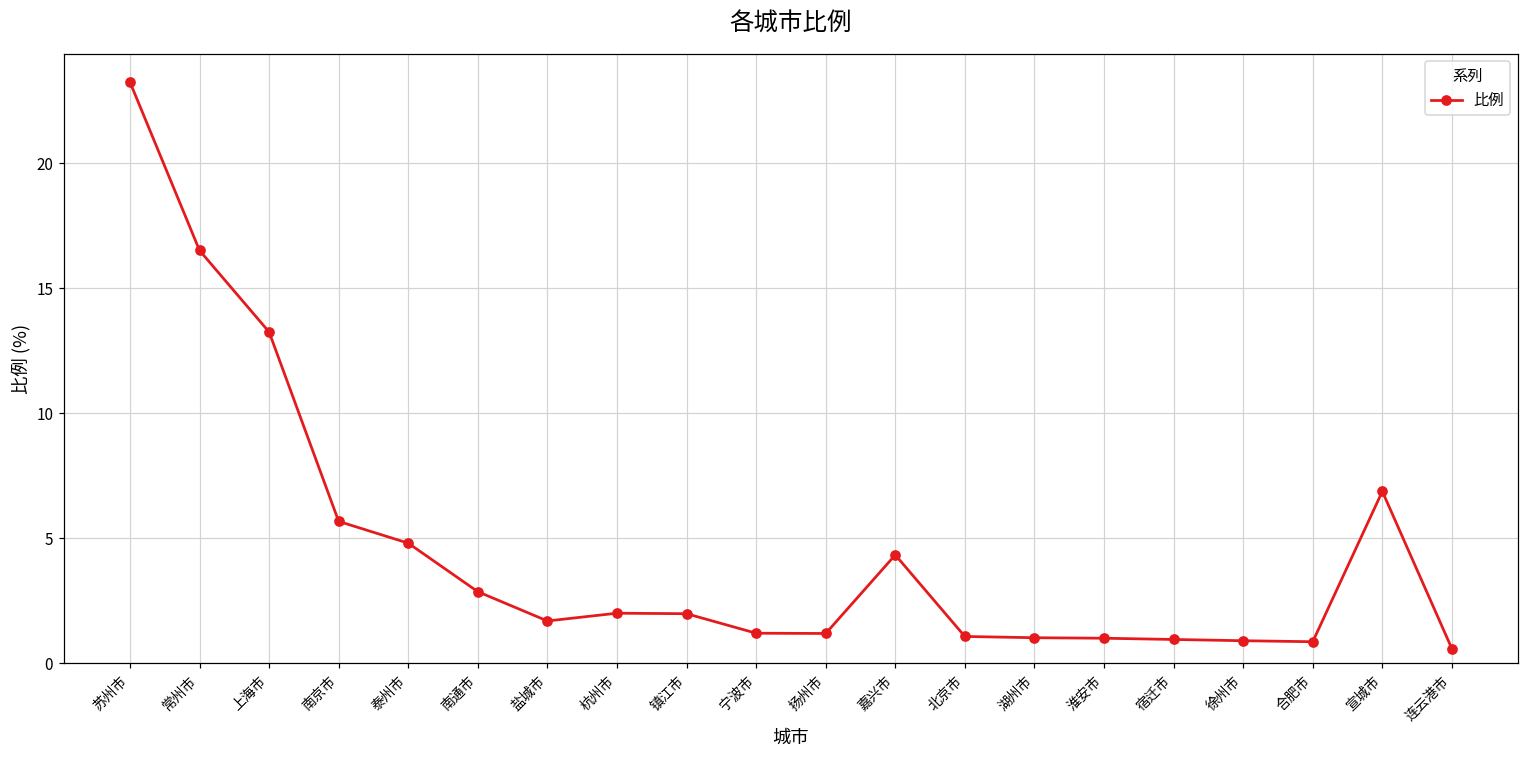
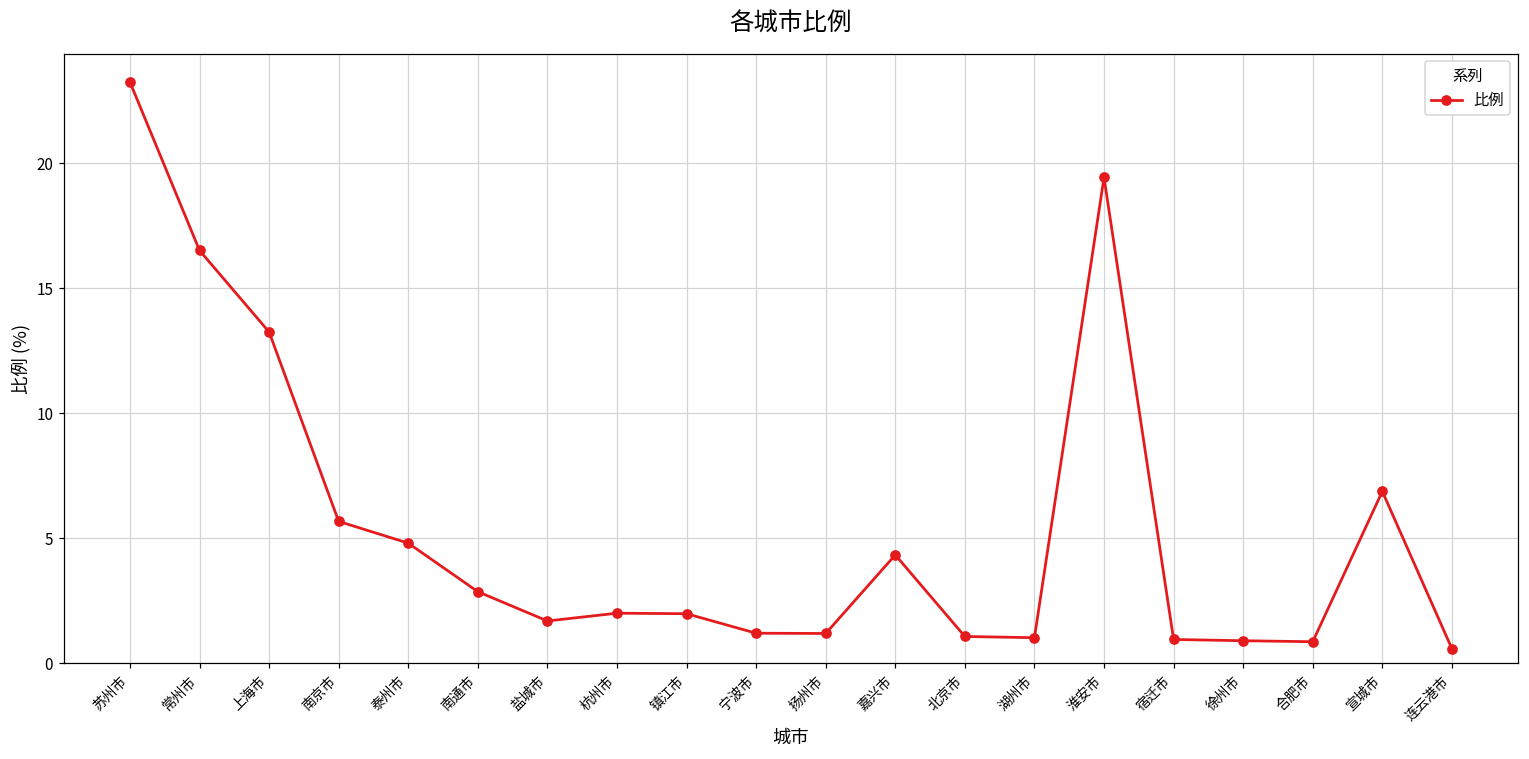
淮安市: 1.0 -> 19.4
